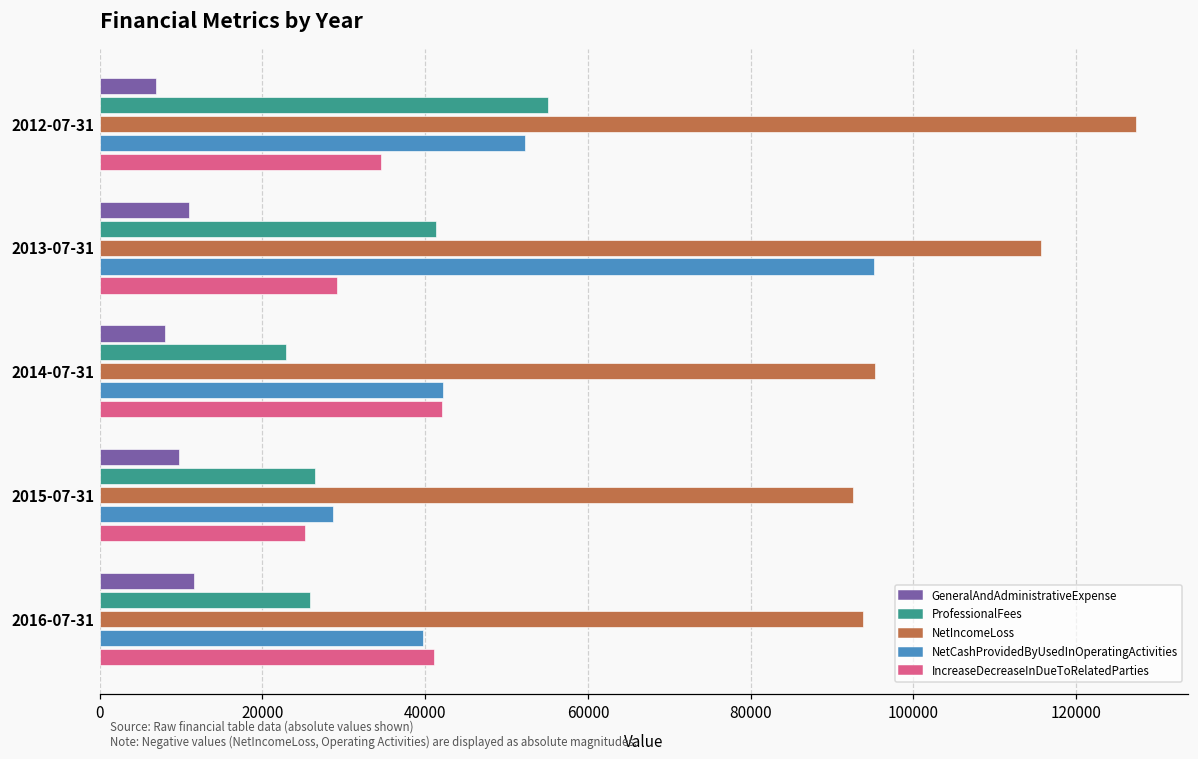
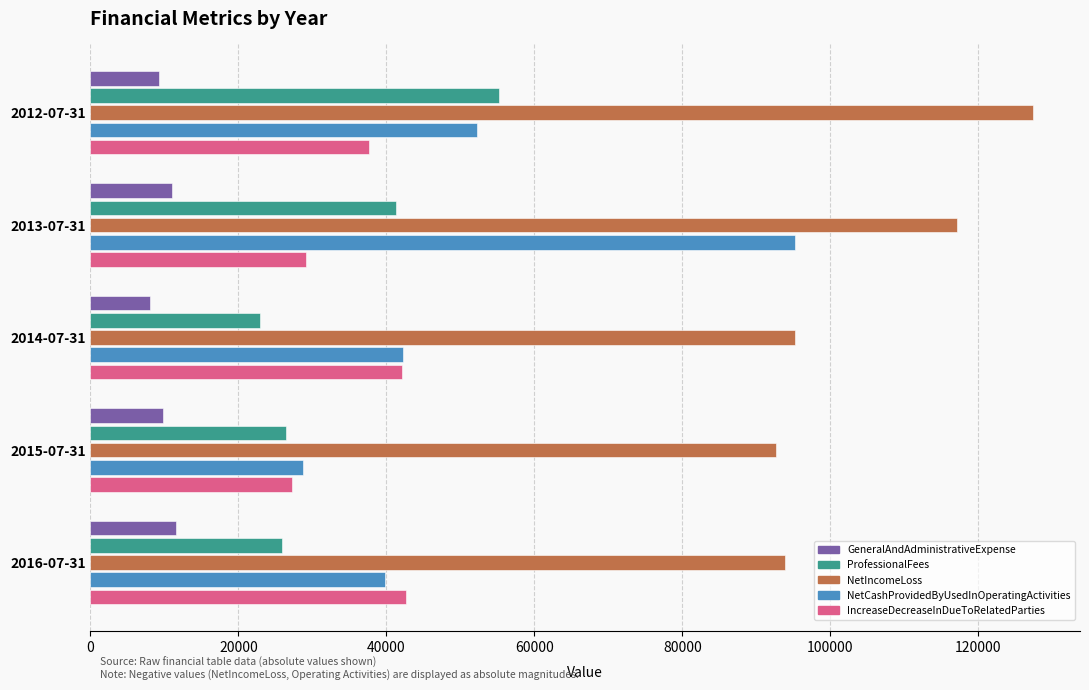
GeneralAndAdministrativeExpense, 2012-07-31: 7000 -> 9000
IncreaseDecreaseInDueToRelatedParties, 2012-07-31: 35000 -> 38000
NetIncomeLoss, 2013-07-31: 116000 -> 117000
IncreaseDecreaseInDueToRelatedParties, 2015-07-31: 25000 -> 27000
IncreaseDecreaseInDueToRelatedParties, 2016-07-31: 41000 -> 43000
